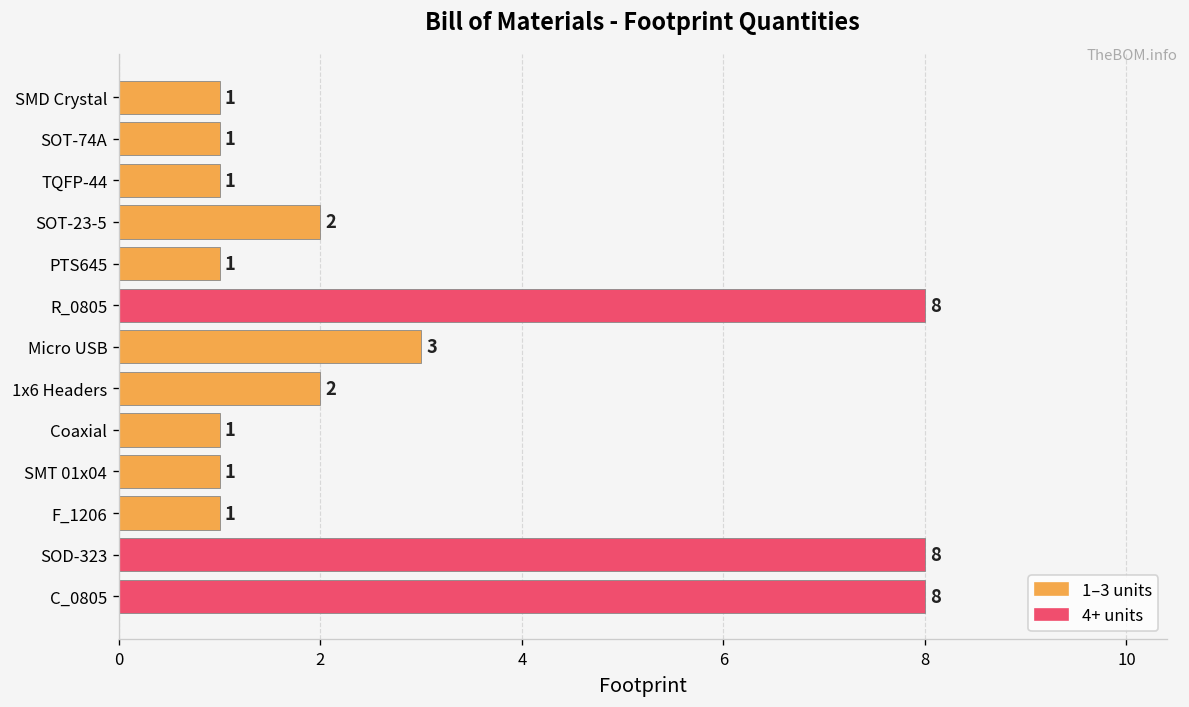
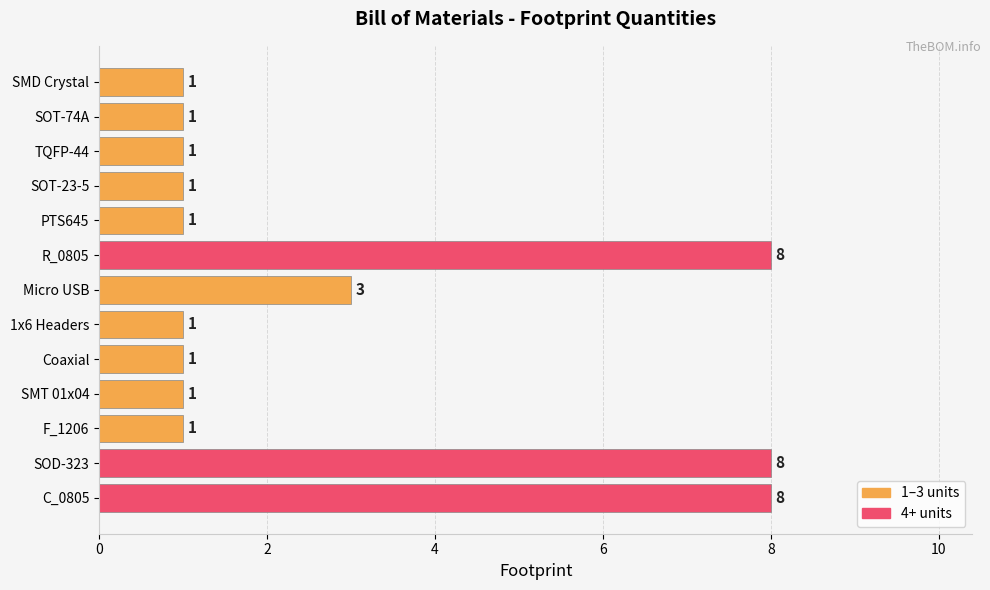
SOT-23-5: 2 -> 1
1x6 Headers: 2 -> 1
